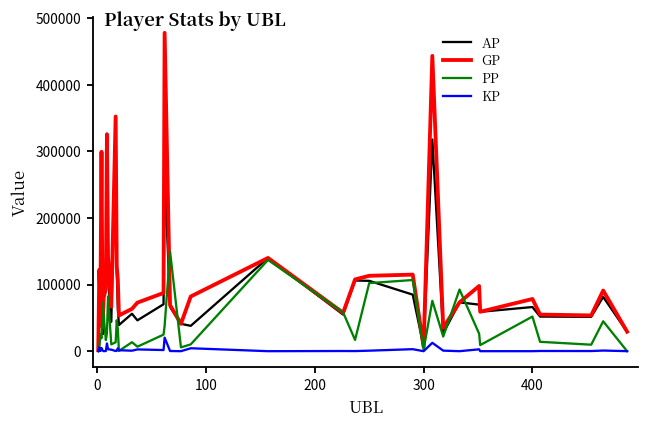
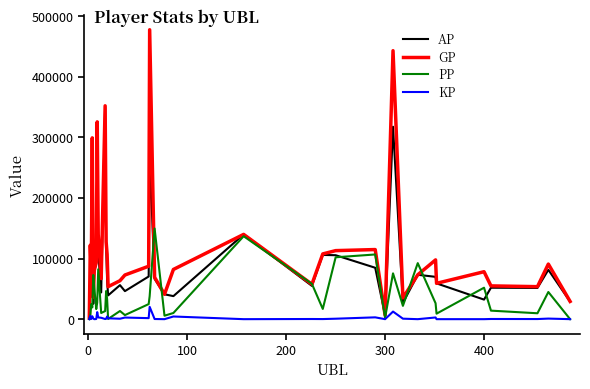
AP, 400: 70000 -> 30000
